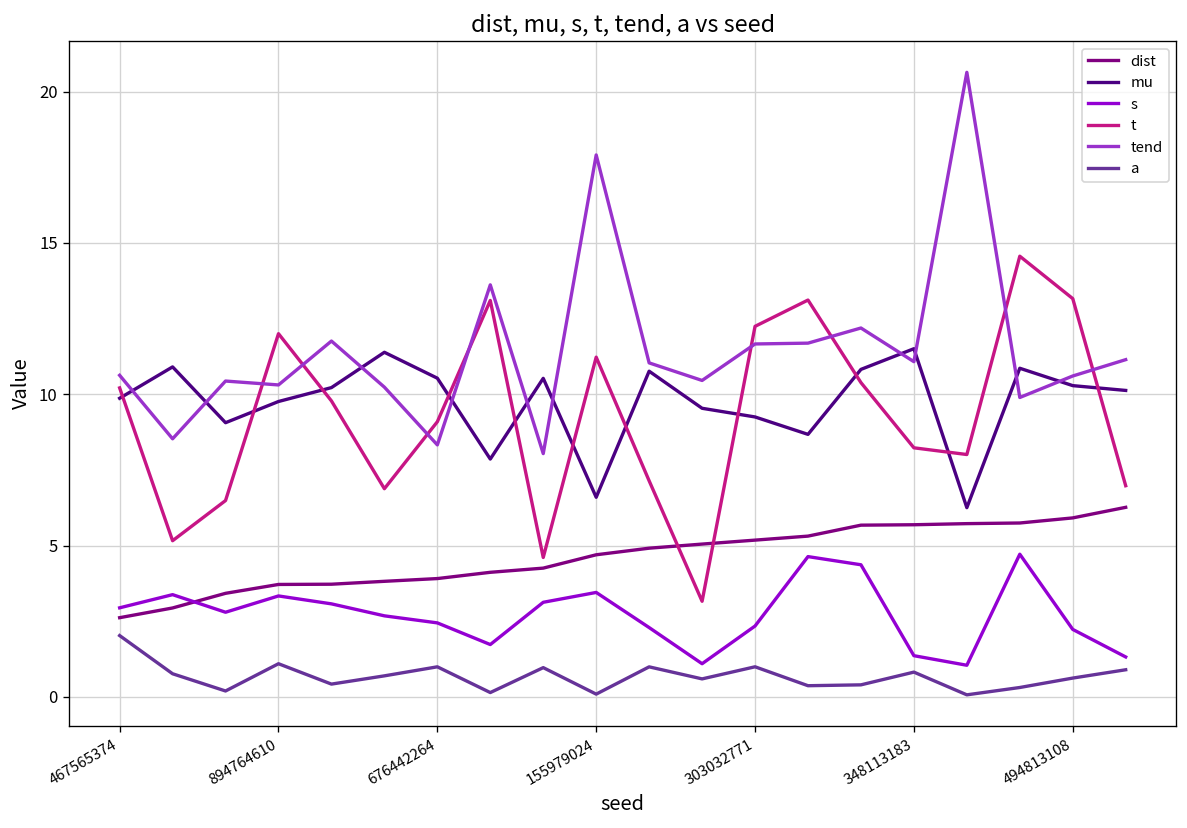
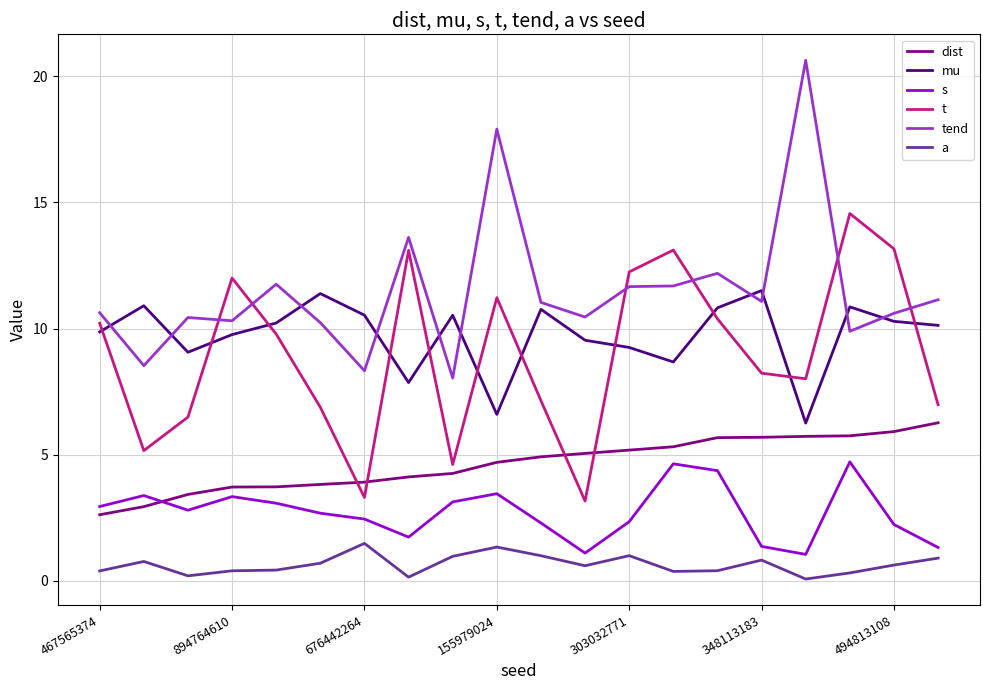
a, 467565374: 2.0 -> 0.4
a, 894764610: 1.1 -> 0.4
t, 676442264: 9.1 -> 3.3
a, 676442264: 1.0 -> 1.5
a, 155979024: 0.1 -> 1.3
